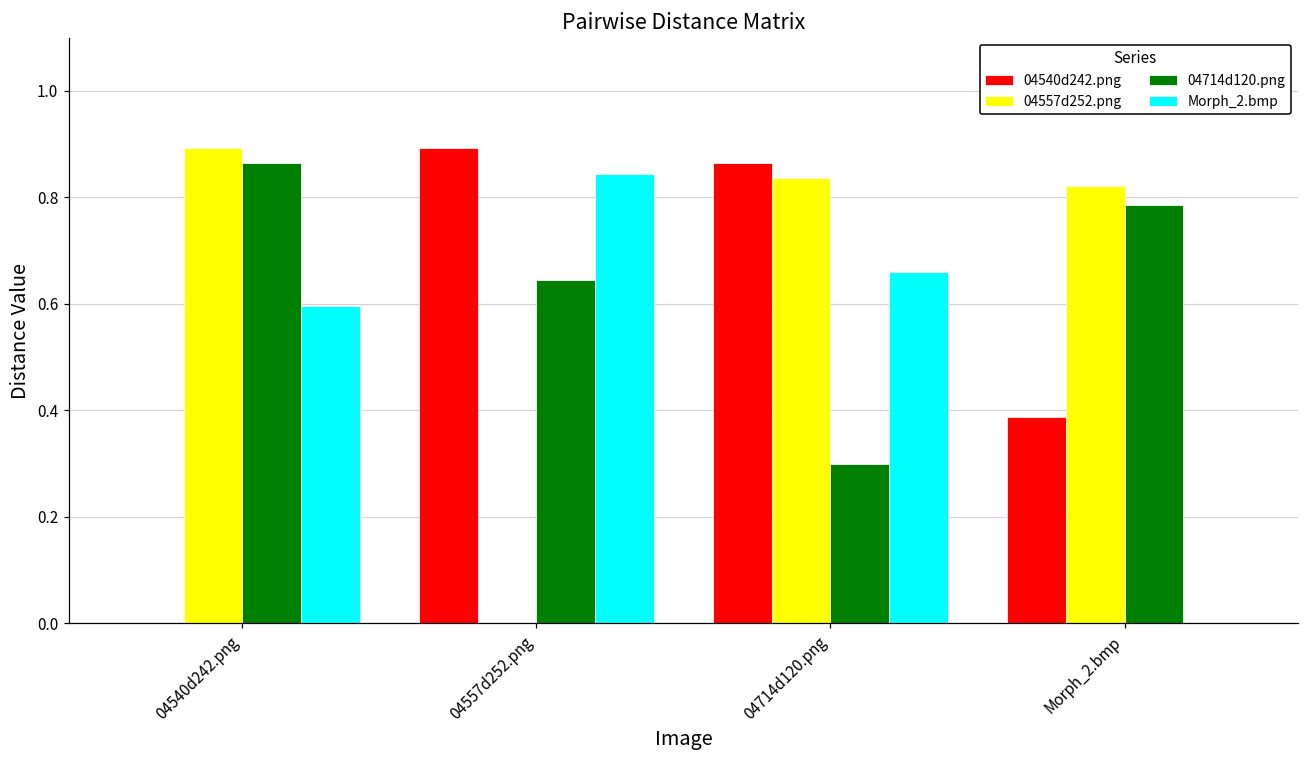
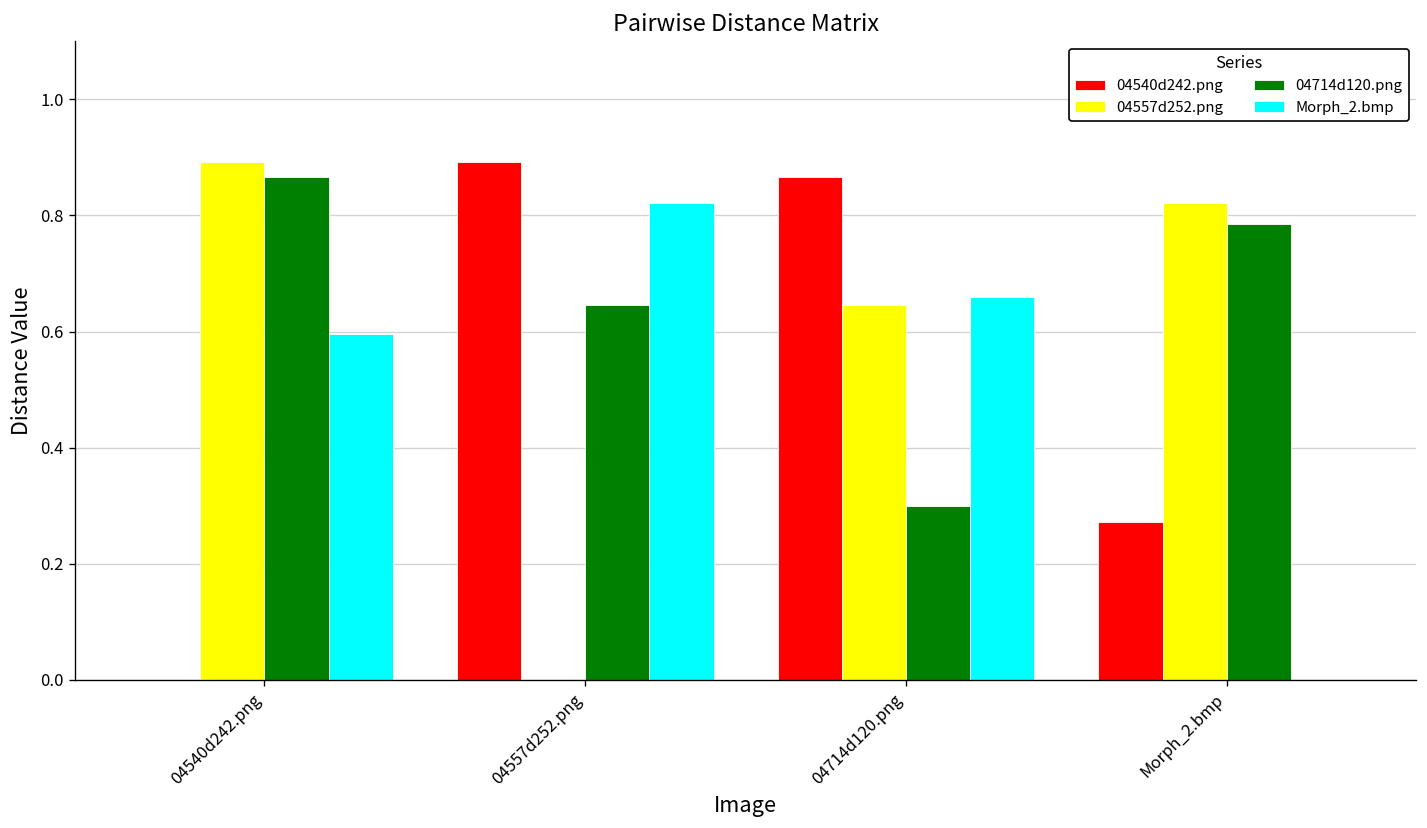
Morph_2.bmp, 04557d252.png: 0.84 -> 0.82
04557d252.png, 04714d120.png: 0.84 -> 0.64
04540d242.png, Morph_2.bmp: 0.39 -> 0.27
